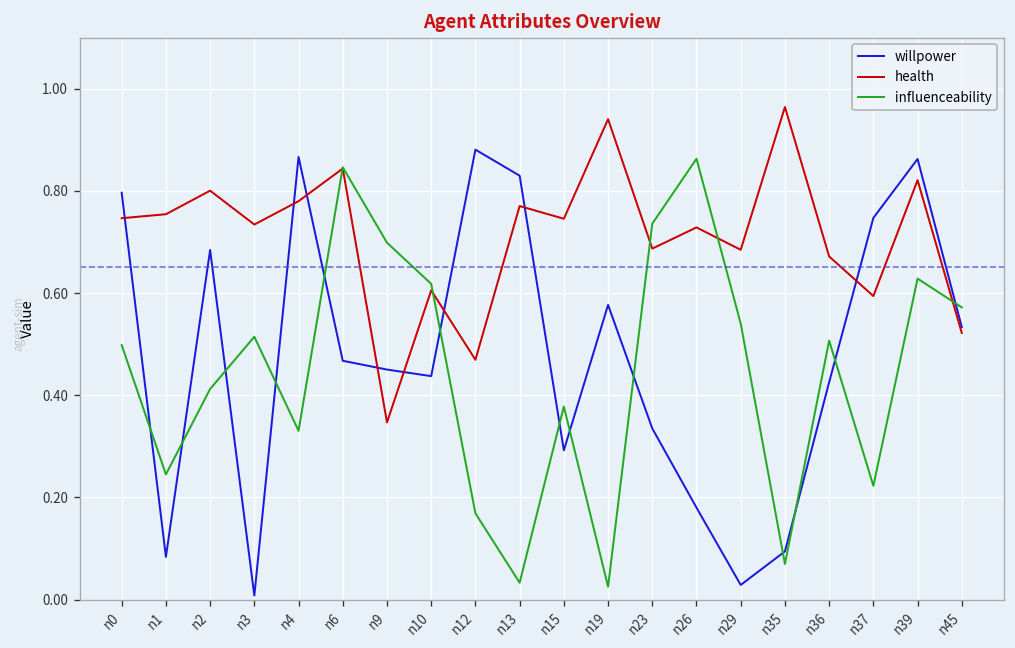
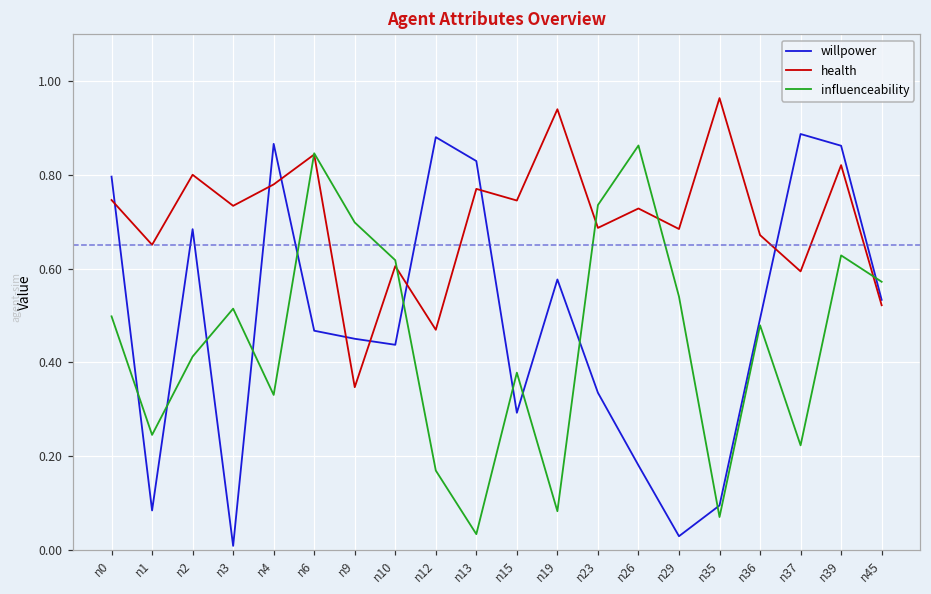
health, n1: 0.75 -> 0.65
influenceability, n19: 0.03 -> 0.08
willpower, n36: 0.43 -> 0.49
influenceability, n36: 0.51 -> 0.48
willpower, n37: 0.75 -> 0.89
